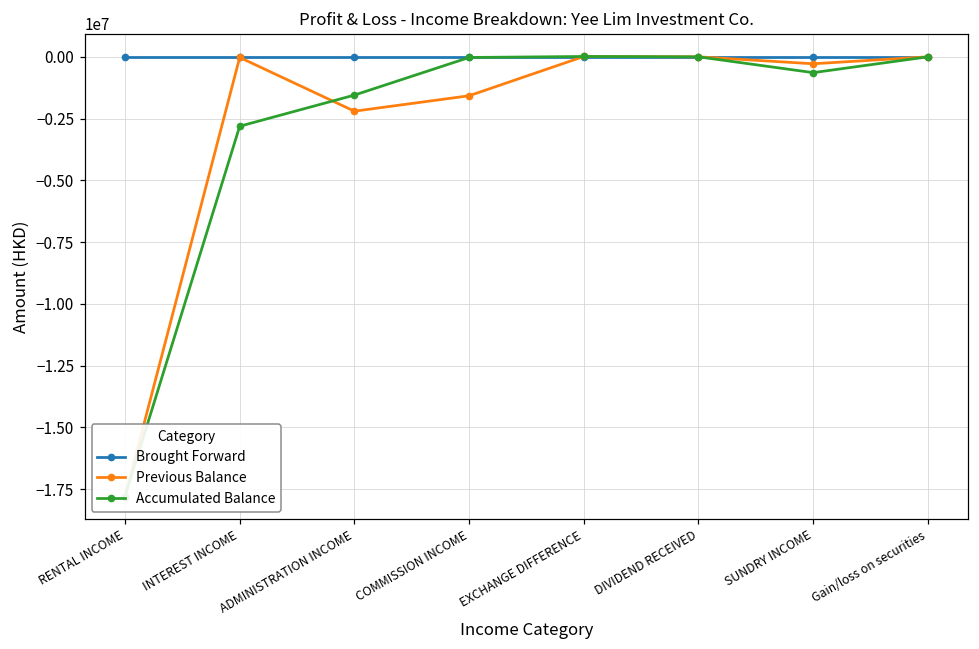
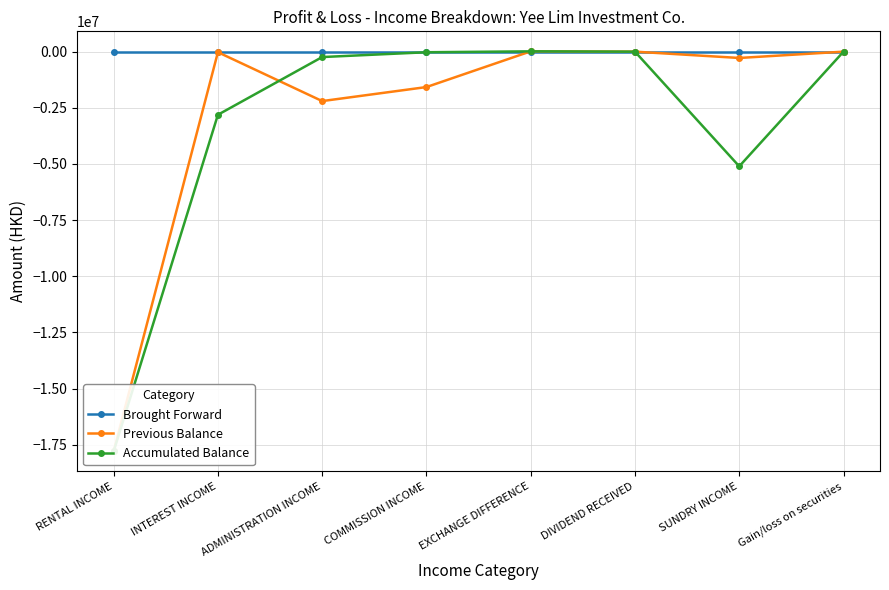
Accumulated Balance, ADMINISTRATION INCOME: -1500000 -> -200000
Accumulated Balance, SUNDRY INCOME: -600000 -> -5100000
